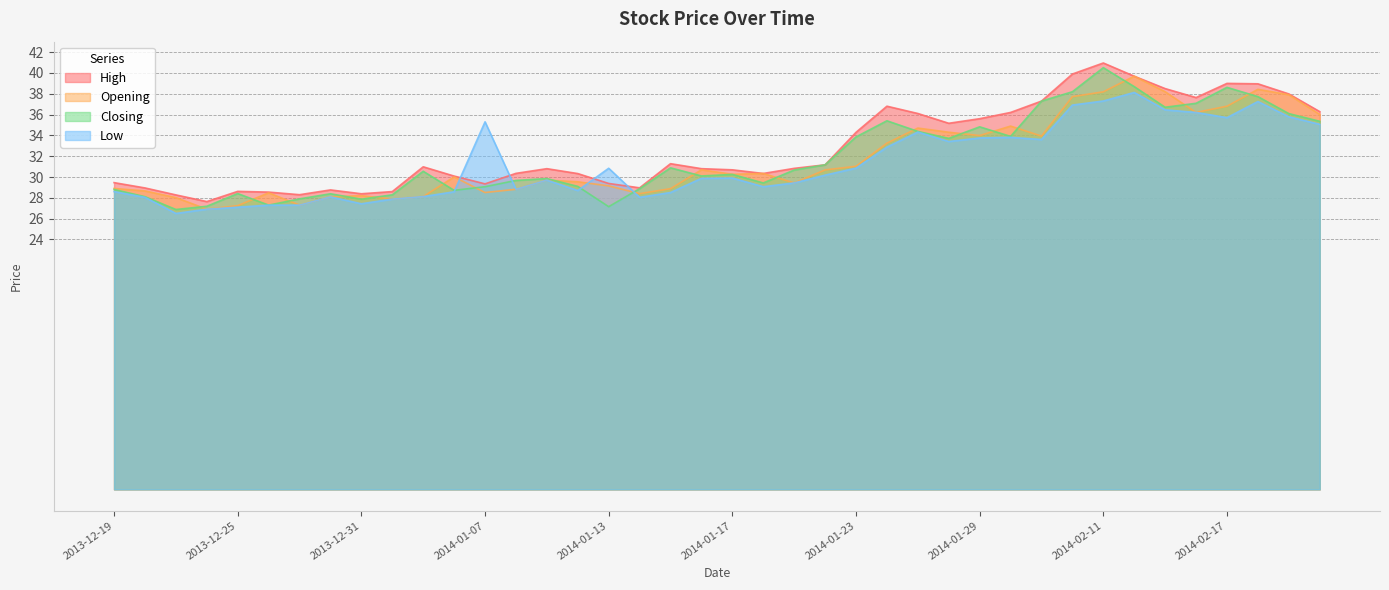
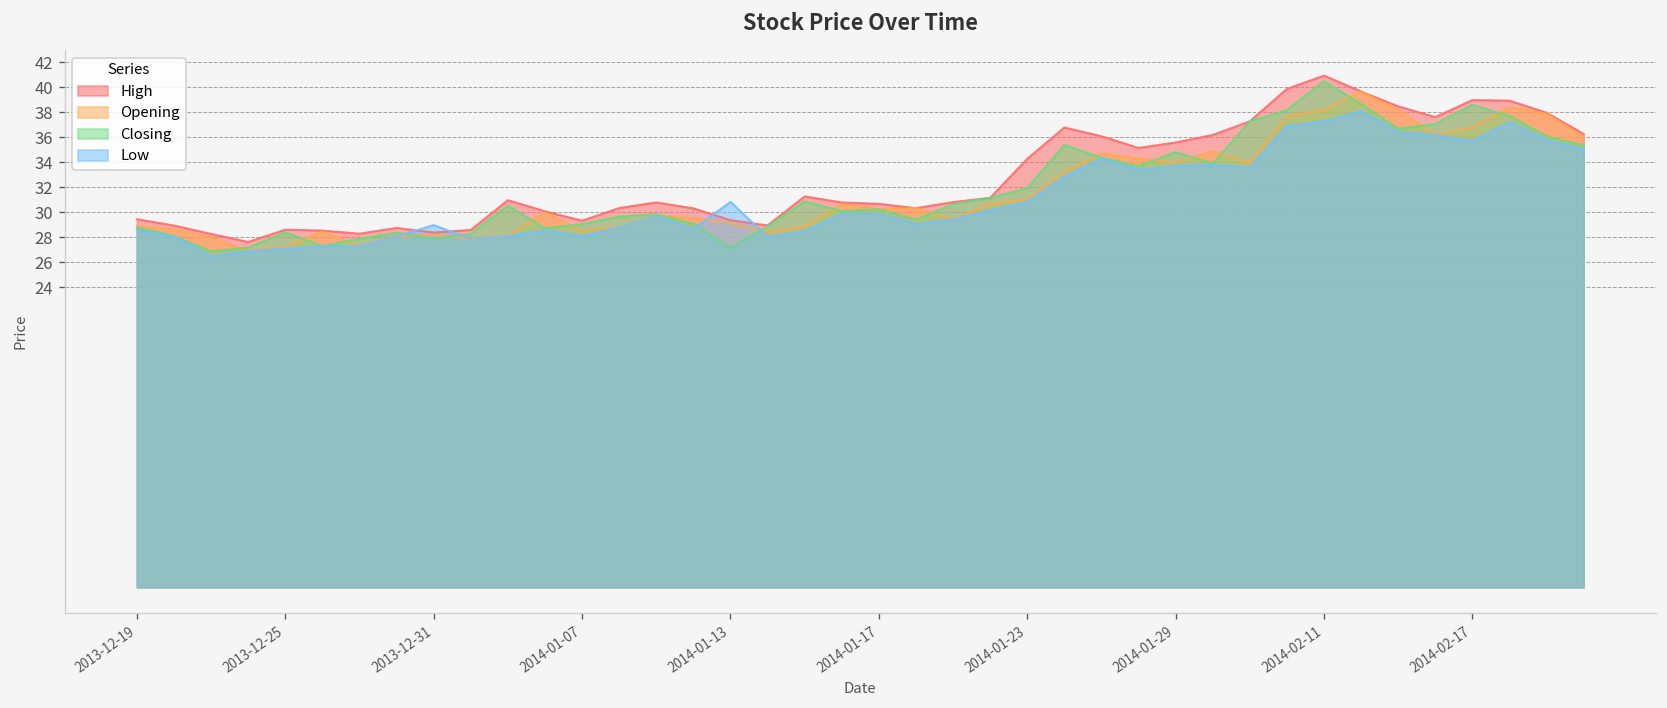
Low, 2013-12-31: 27.4 -> 29.0
Low, 2014-01-07: 35.3 -> 28.1
Closing, 2014-01-23: 33.9 -> 32.0
